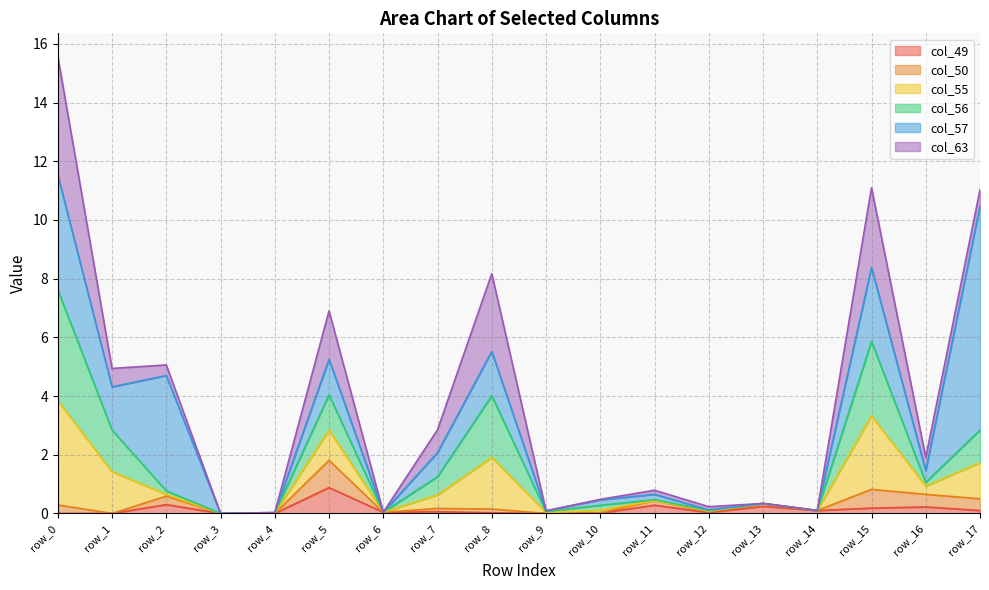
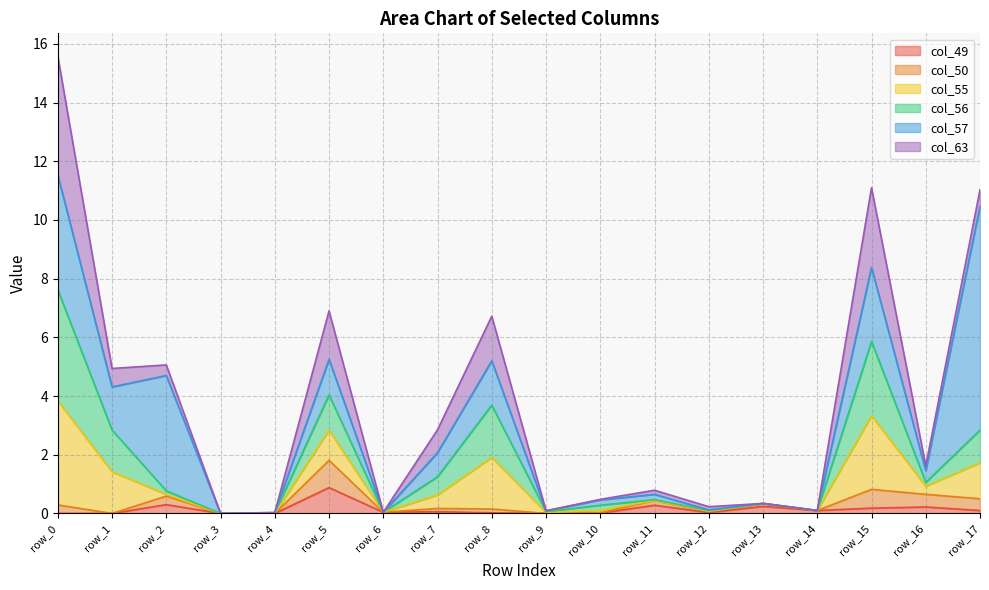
col_56, row_8: 2.1 -> 1.8
col_63, row_8: 2.7 -> 1.5
col_63, row_16: 0.4 -> 0.2
